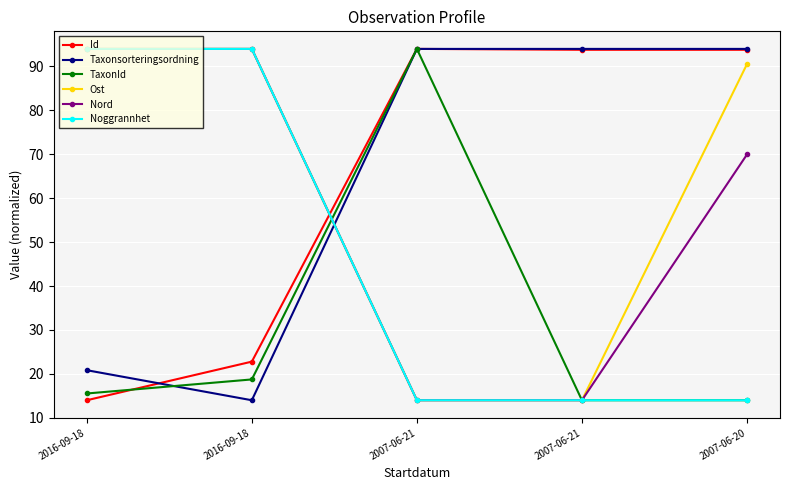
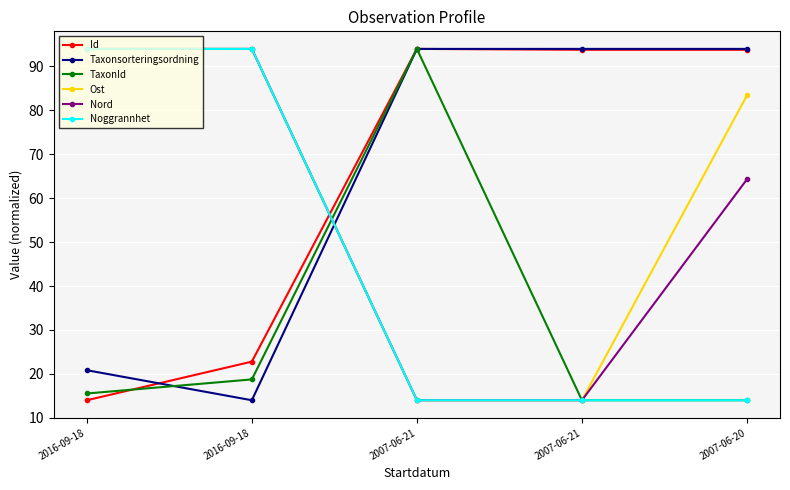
Ost, 2007-06-20: 91 -> 83
Nord, 2007-06-20: 70 -> 64
